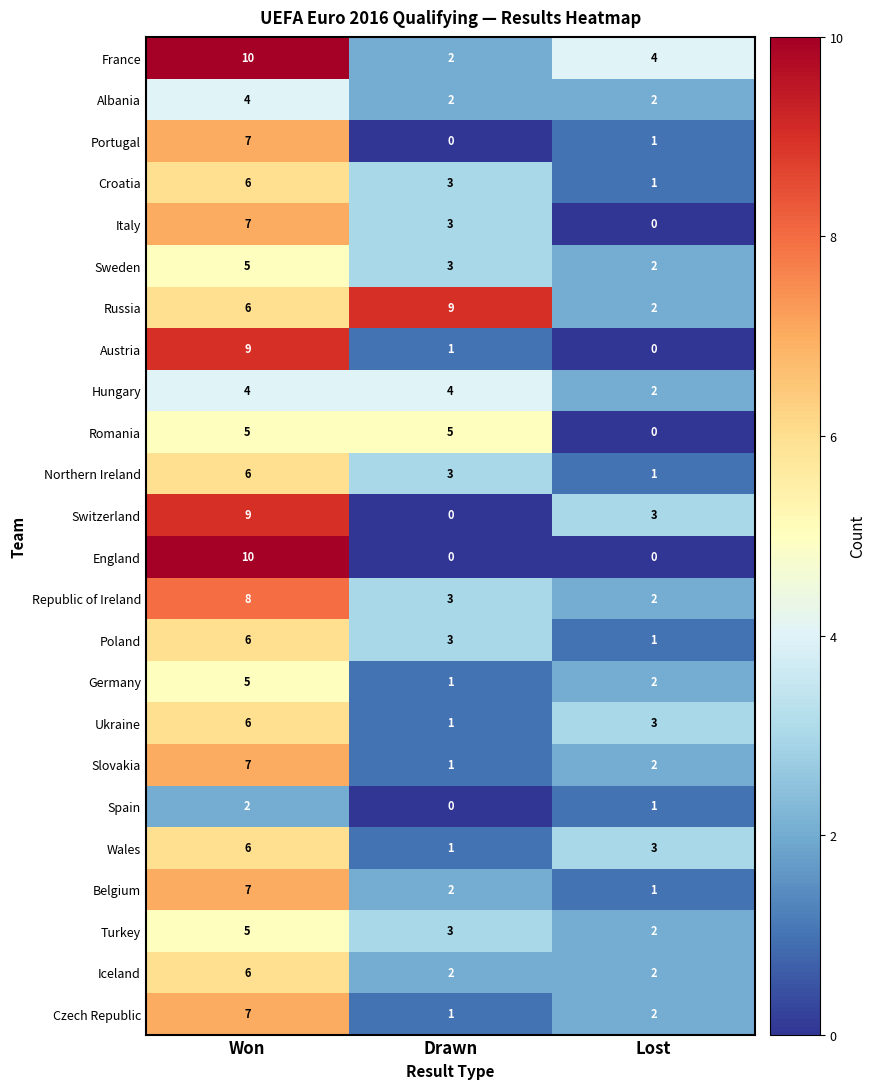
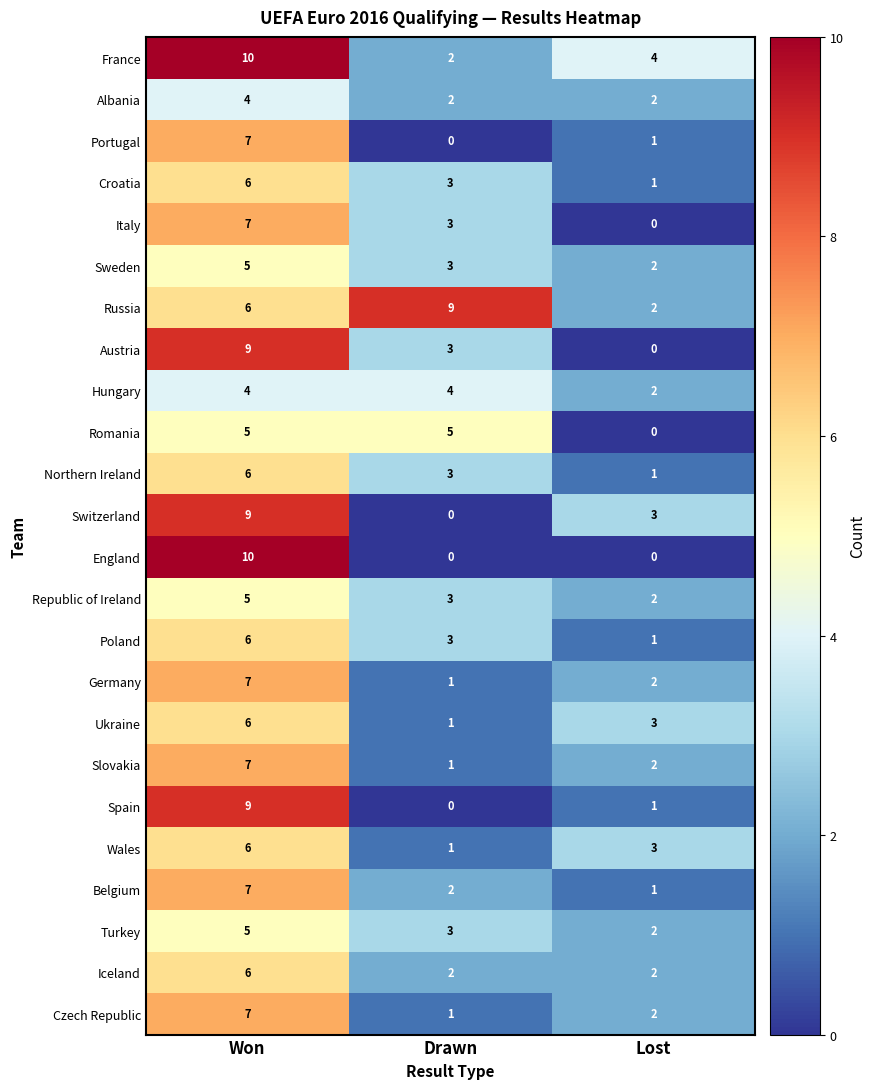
Austria, Drawn: 1 -> 3
Republic of Ireland, Won: 8 -> 5
Germany, Won: 5 -> 7
Spain, Won: 2 -> 9
